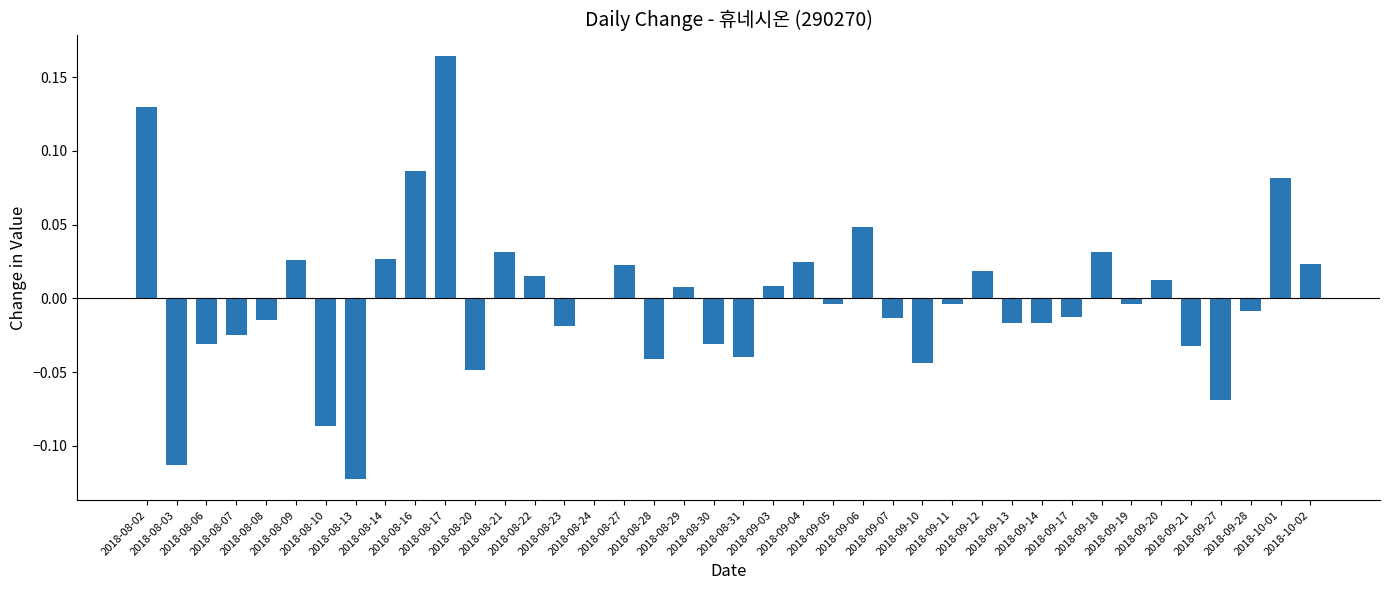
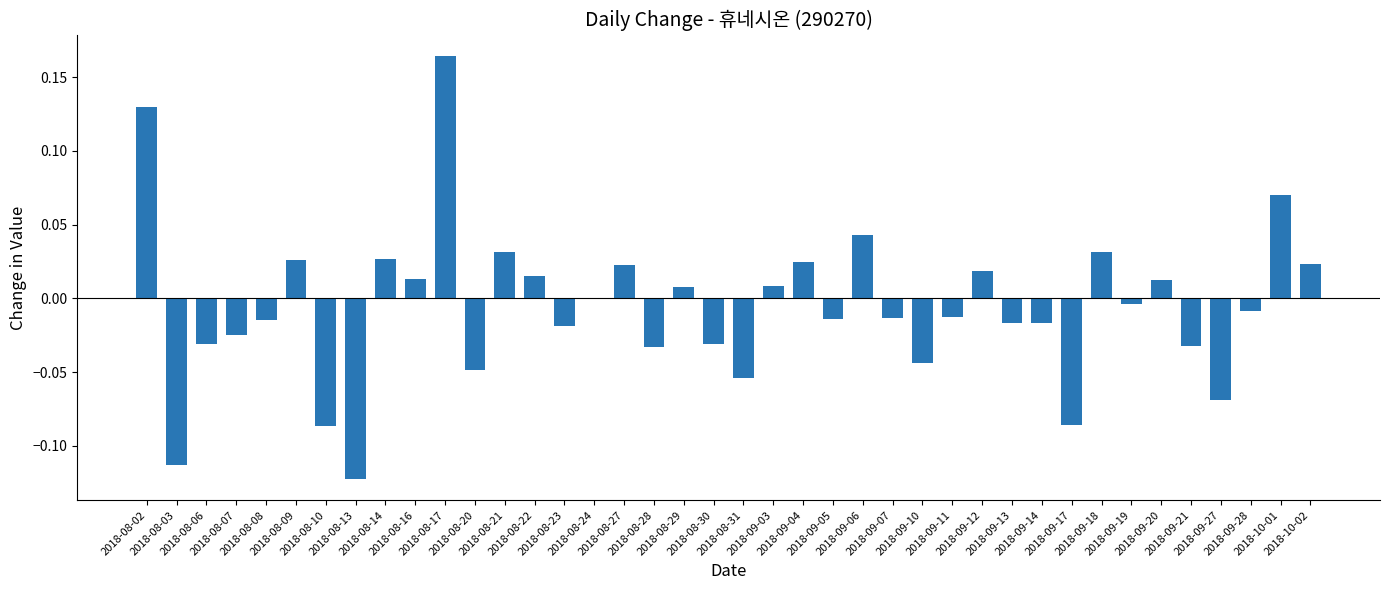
2018-08-16: 0.087 -> 0.013
2018-08-28: -0.041 -> -0.033
2018-08-31: -0.040 -> -0.054
2018-09-05: -0.004 -> -0.014
2018-09-06: 0.048 -> 0.043
2018-09-11: -0.004 -> -0.012
2018-09-17: -0.013 -> -0.086
2018-10-01: 0.082 -> 0.070
